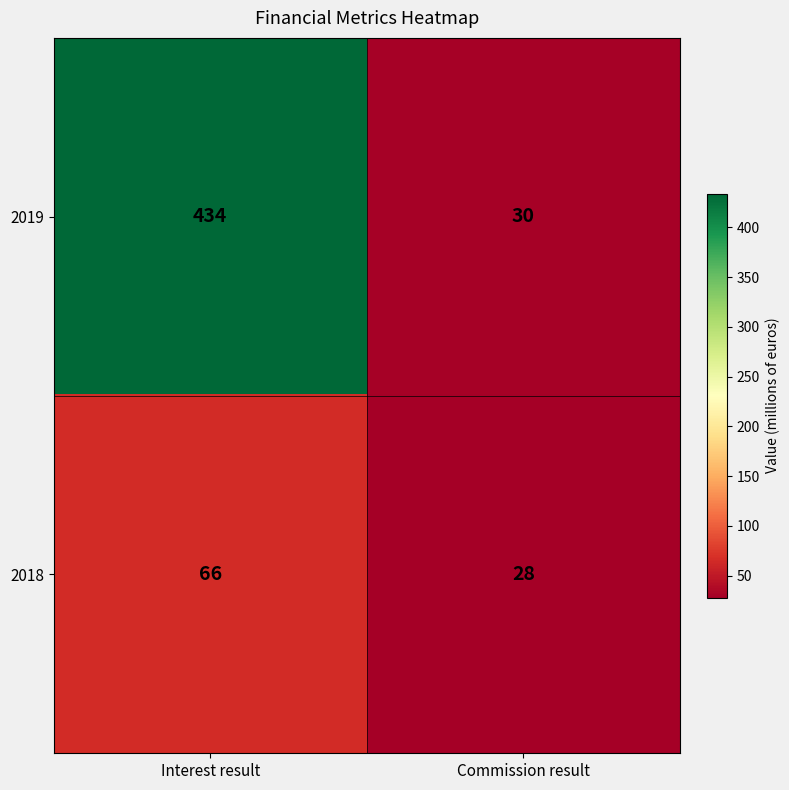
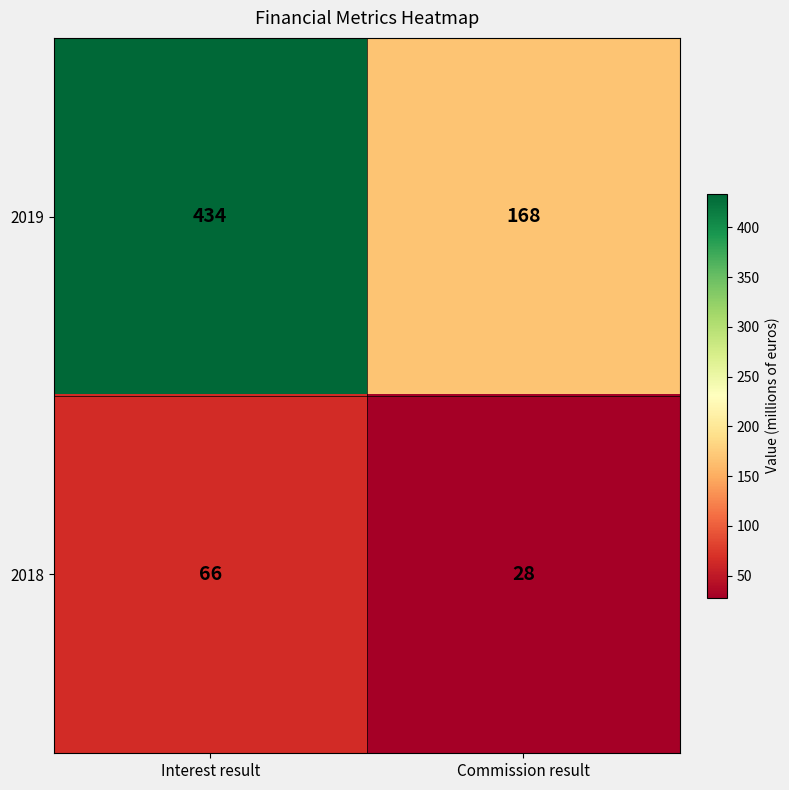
2019, Commission result: 30 -> 168
